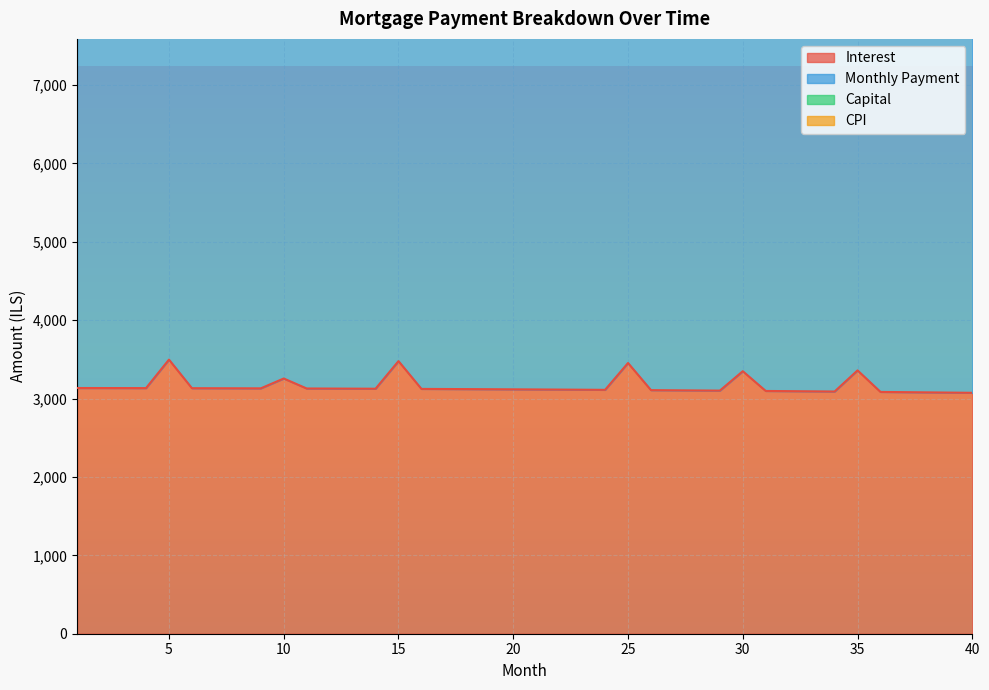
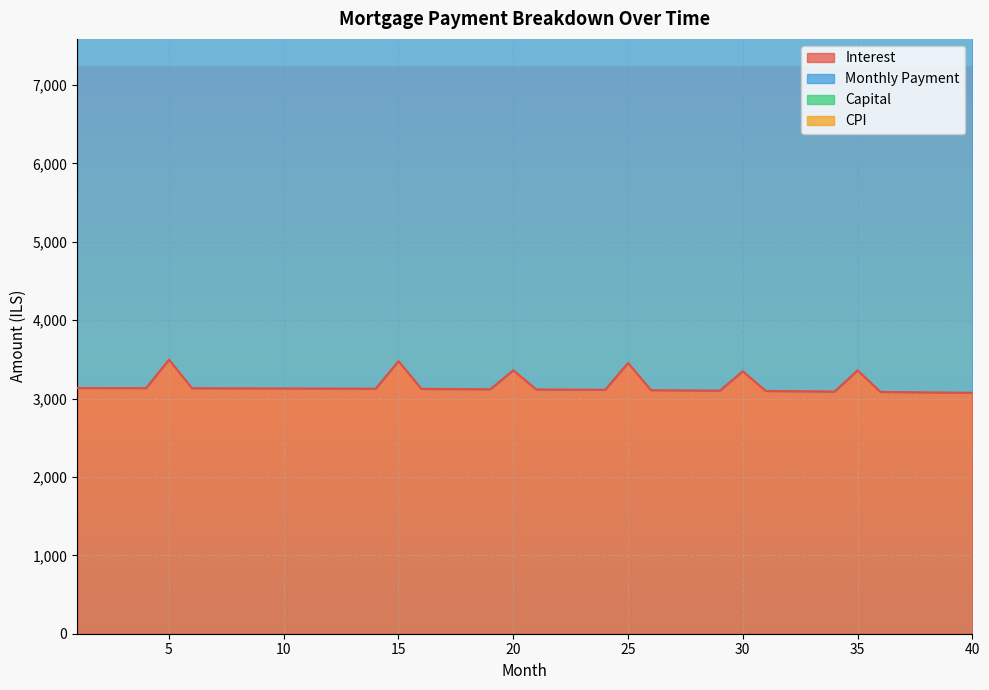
Interest, 10: 3,300 -> 3,100
Interest, 20: 3,100 -> 3,400
